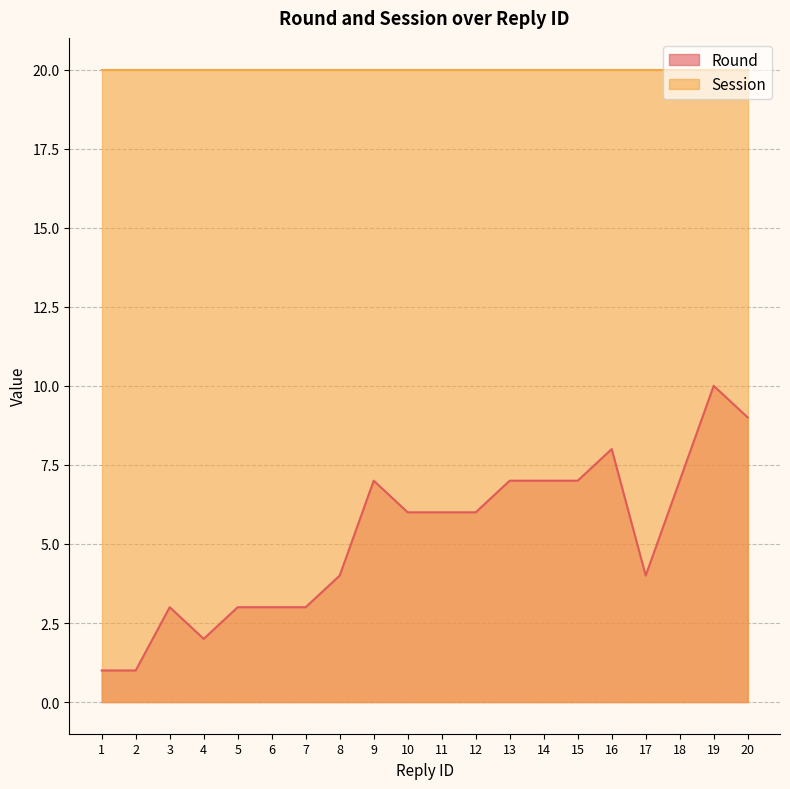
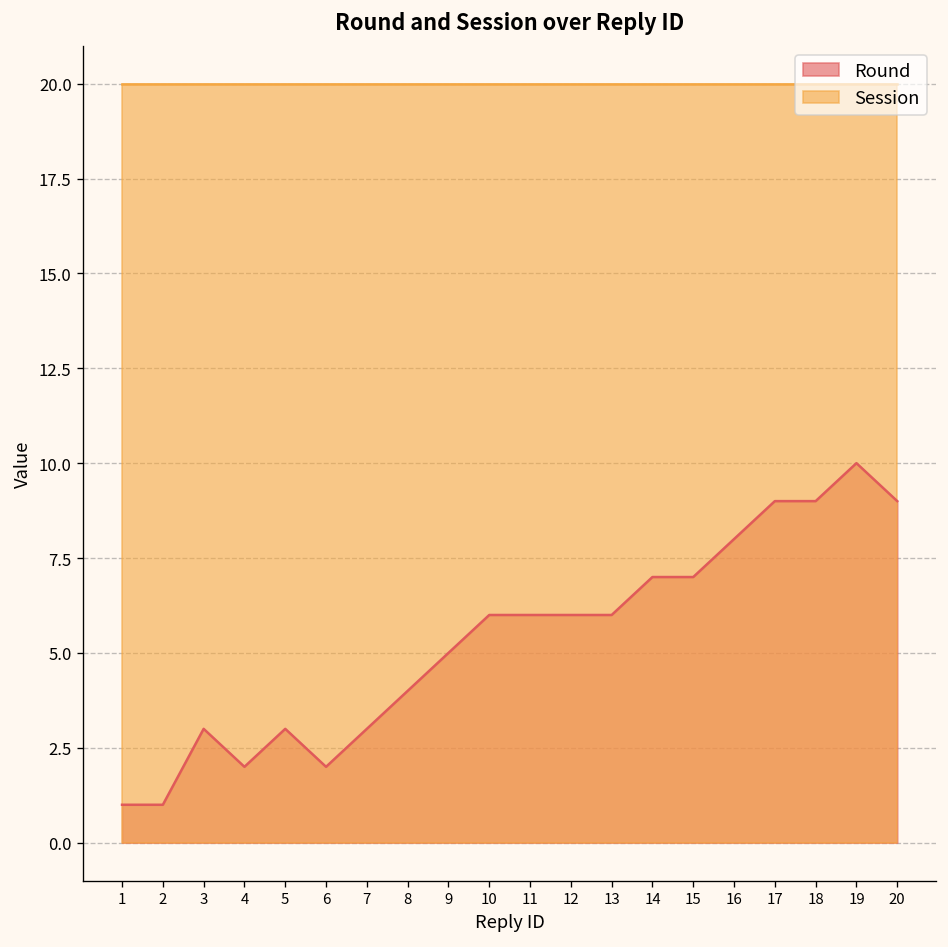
Round, 6: 3 -> 2
Round, 9: 7 -> 5
Round, 13: 7 -> 6
Round, 17: 4 -> 9
Round, 18: 7 -> 9
